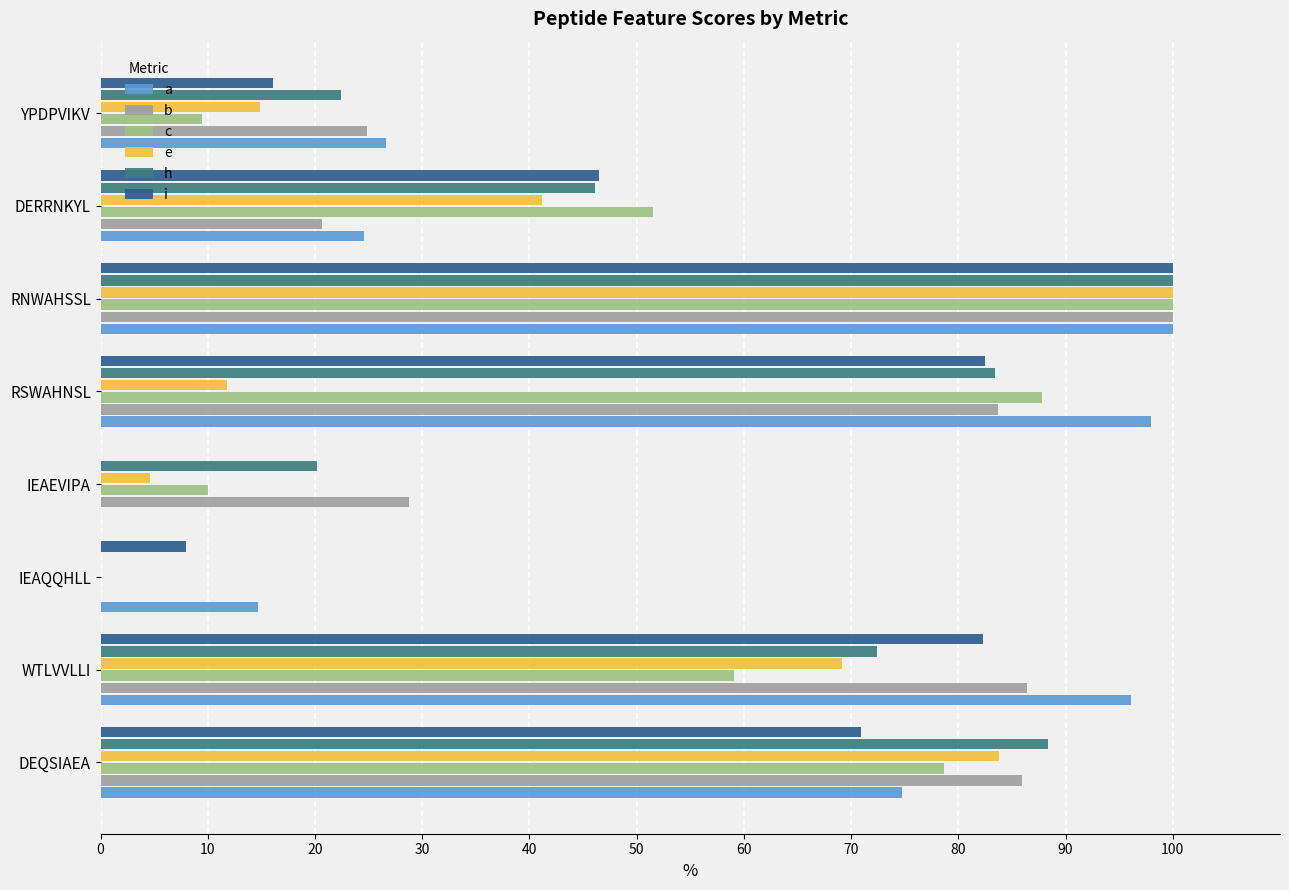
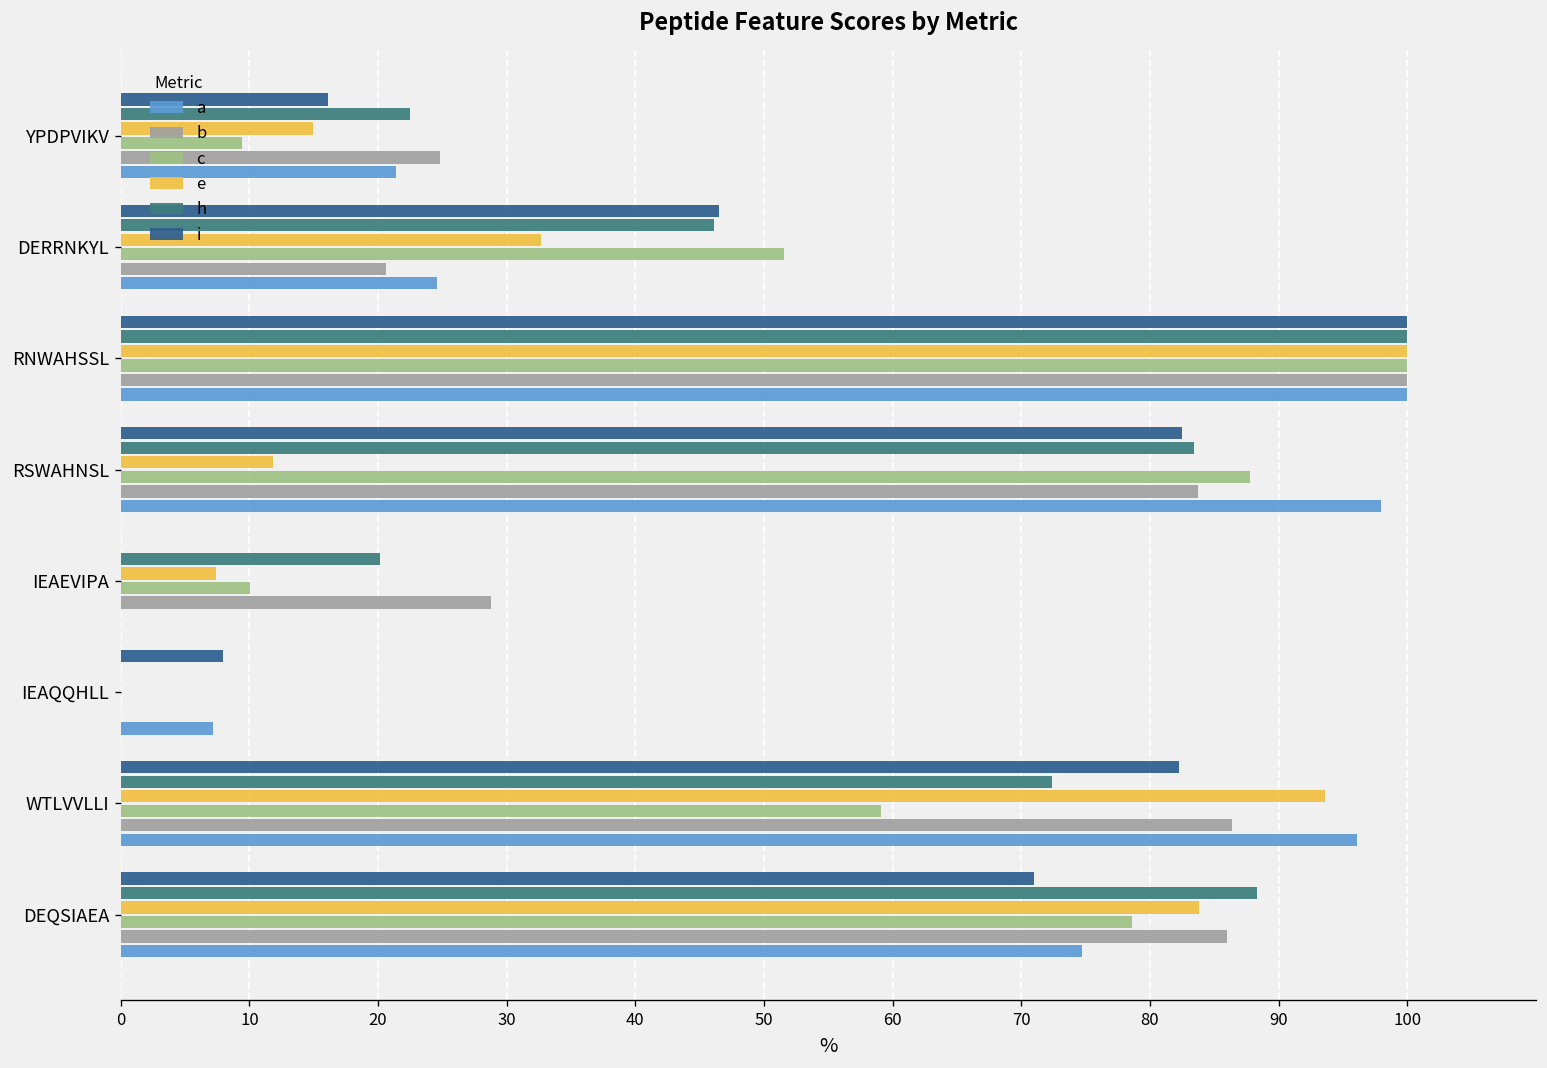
a, YPDPVIKV: 26.6 -> 21.4
e, DERRNKYL: 41.2 -> 32.6
e, IEAEVIPA: 4.6 -> 7.4
a, IEAQQHLL: 14.6 -> 7.2
e, WTLVVLLI: 69.1 -> 93.6
